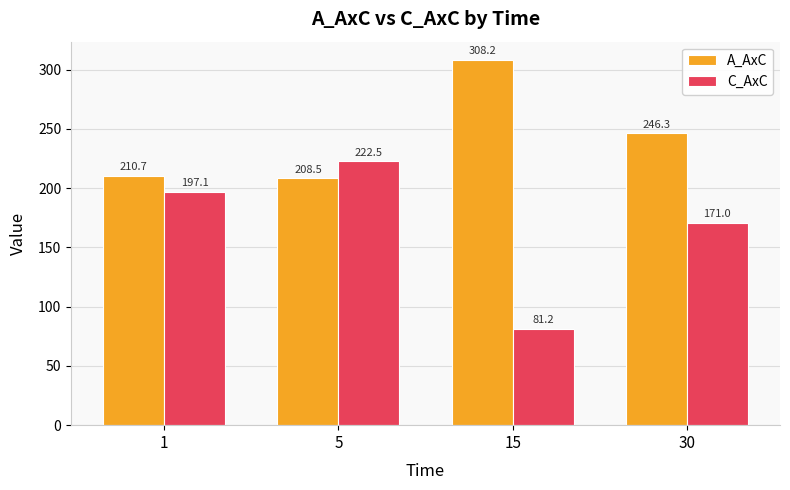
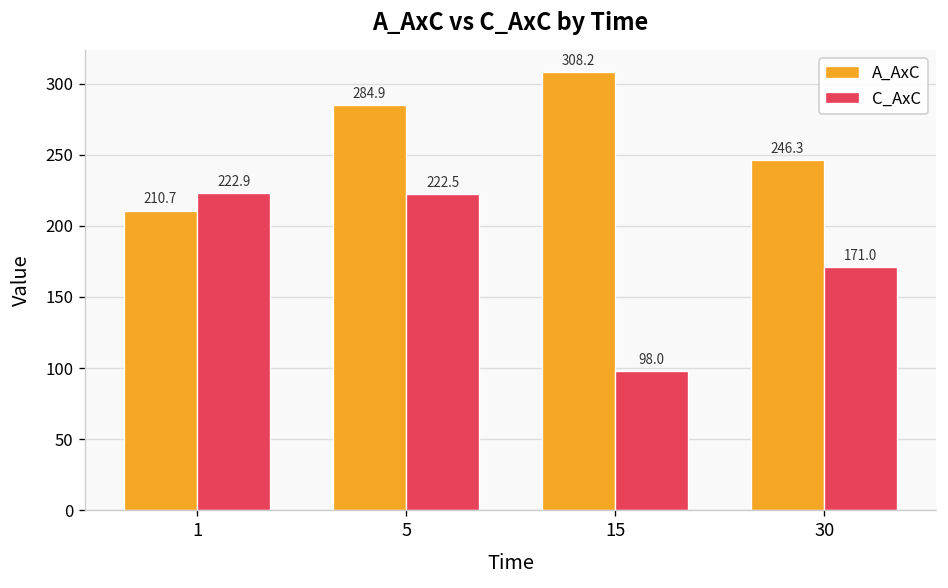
C_AxC, 1: 197.1 -> 222.9
A_AxC, 5: 208.5 -> 284.9
C_AxC, 15: 81.2 -> 98.0
